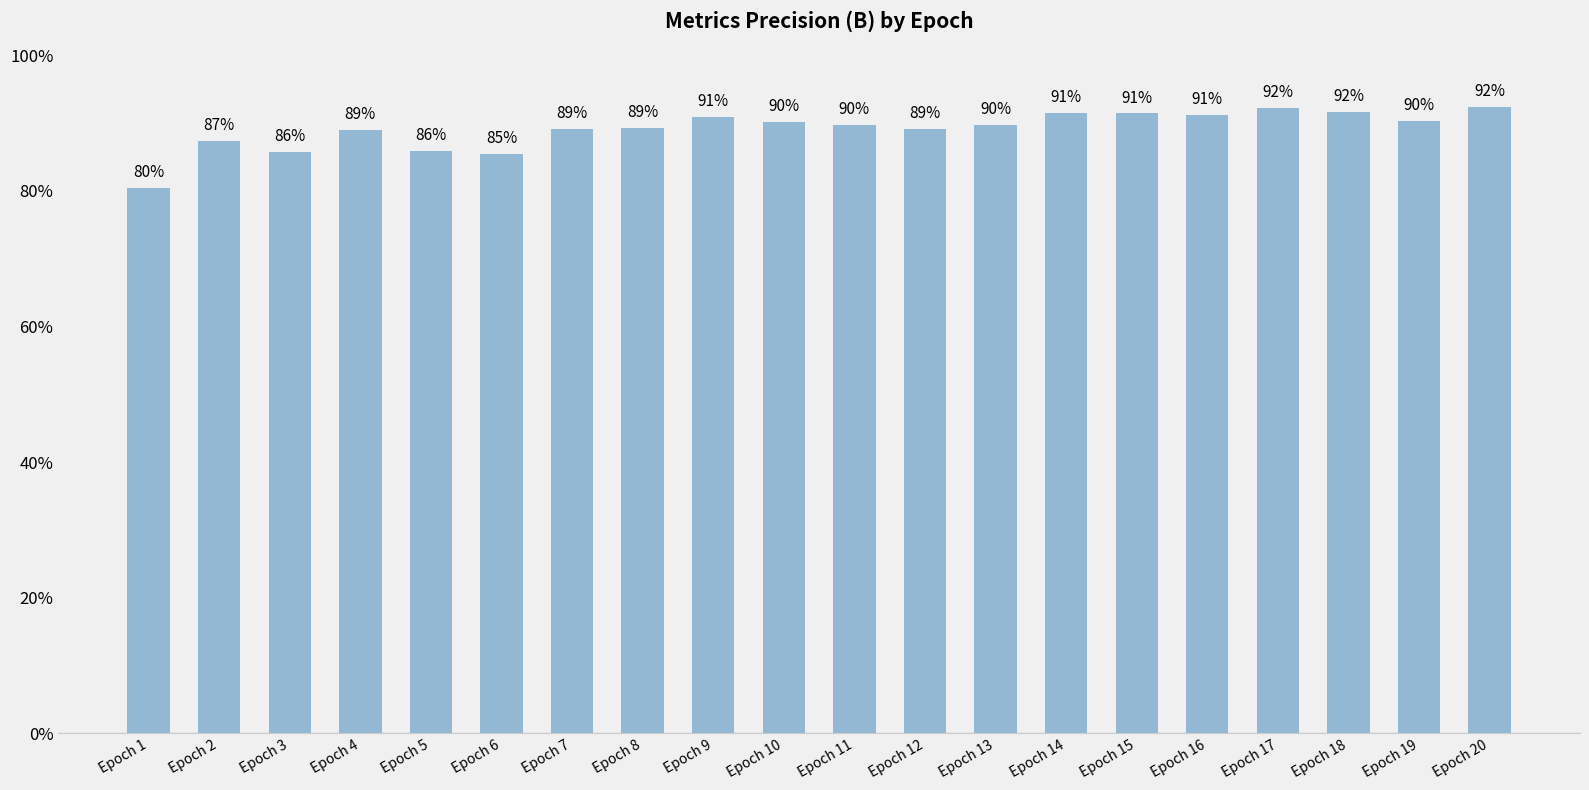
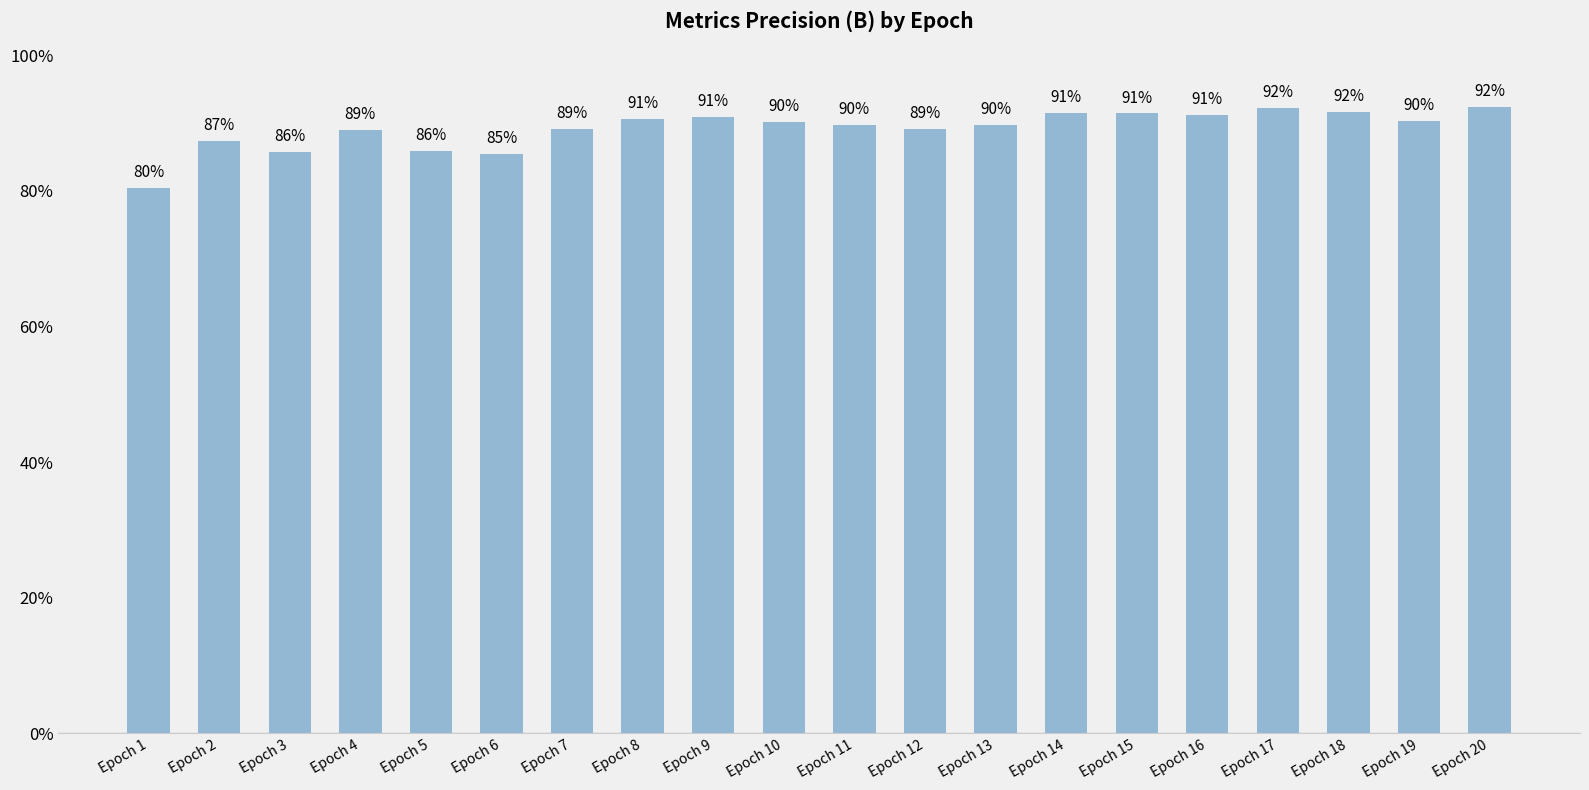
Epoch 8: 89% -> 91%
